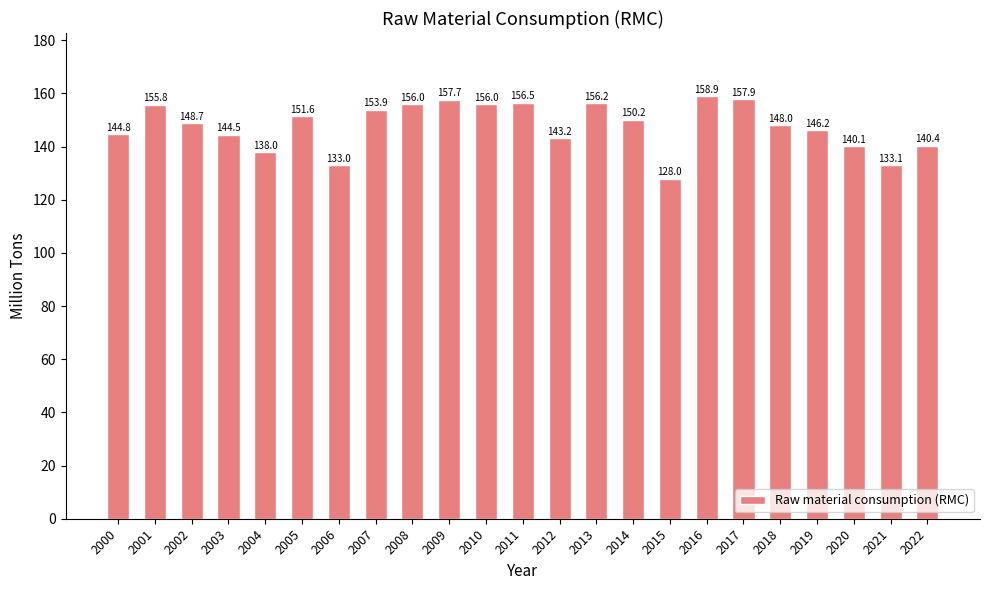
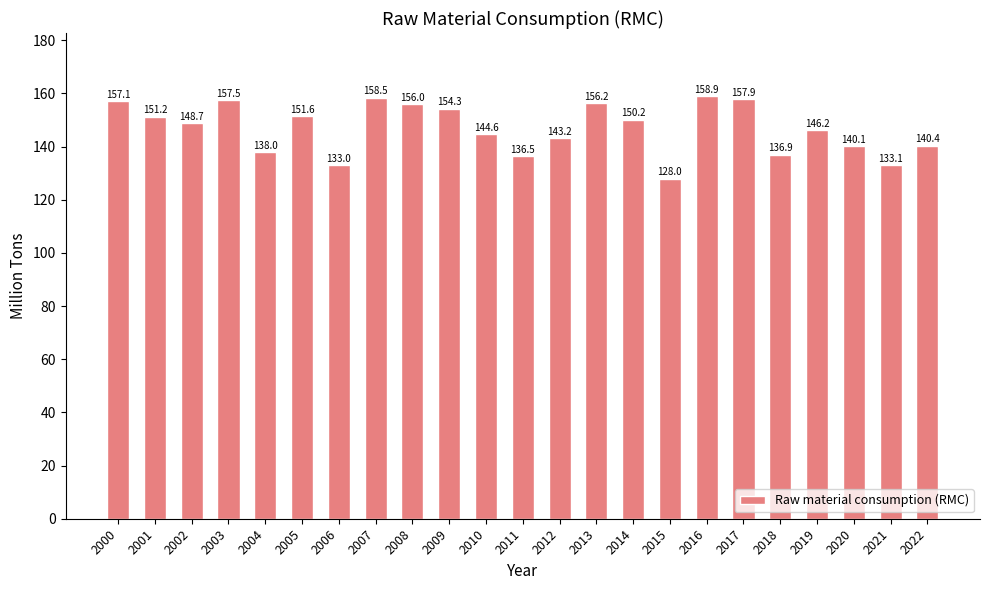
2000: 144.8 -> 157.1
2001: 155.8 -> 151.2
2003: 144.5 -> 157.5
2007: 153.9 -> 158.5
2009: 157.7 -> 154.3
2010: 156.0 -> 144.6
2011: 156.5 -> 136.5
2018: 148.0 -> 136.9
